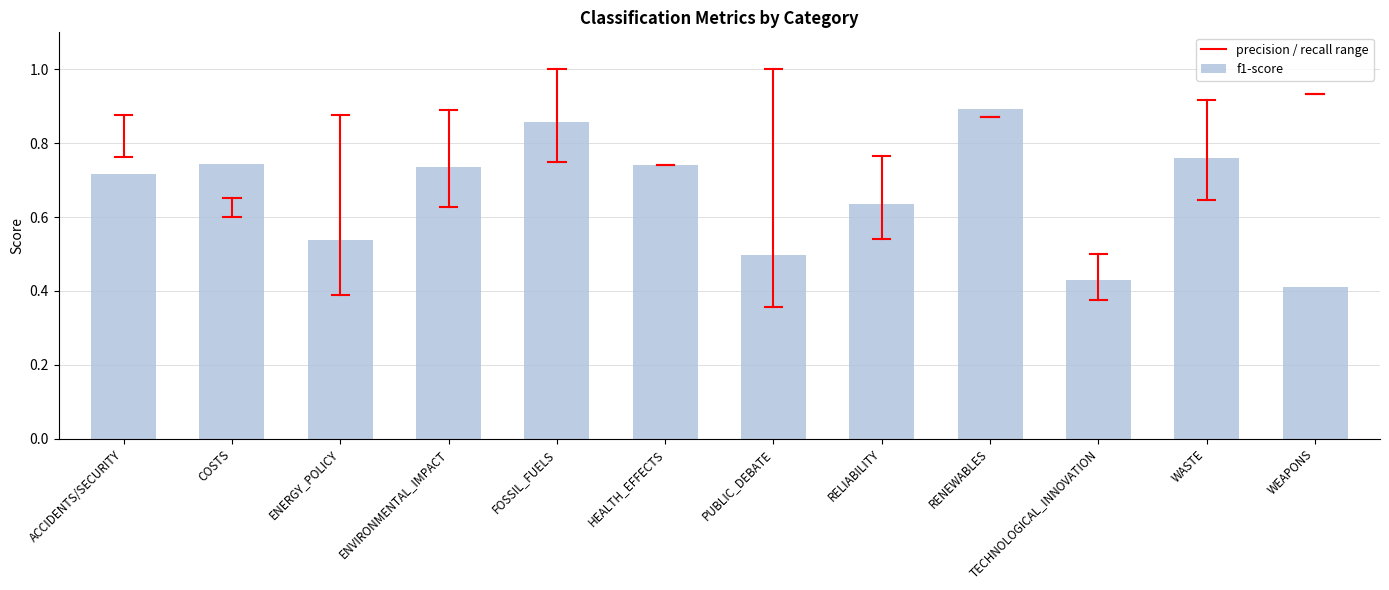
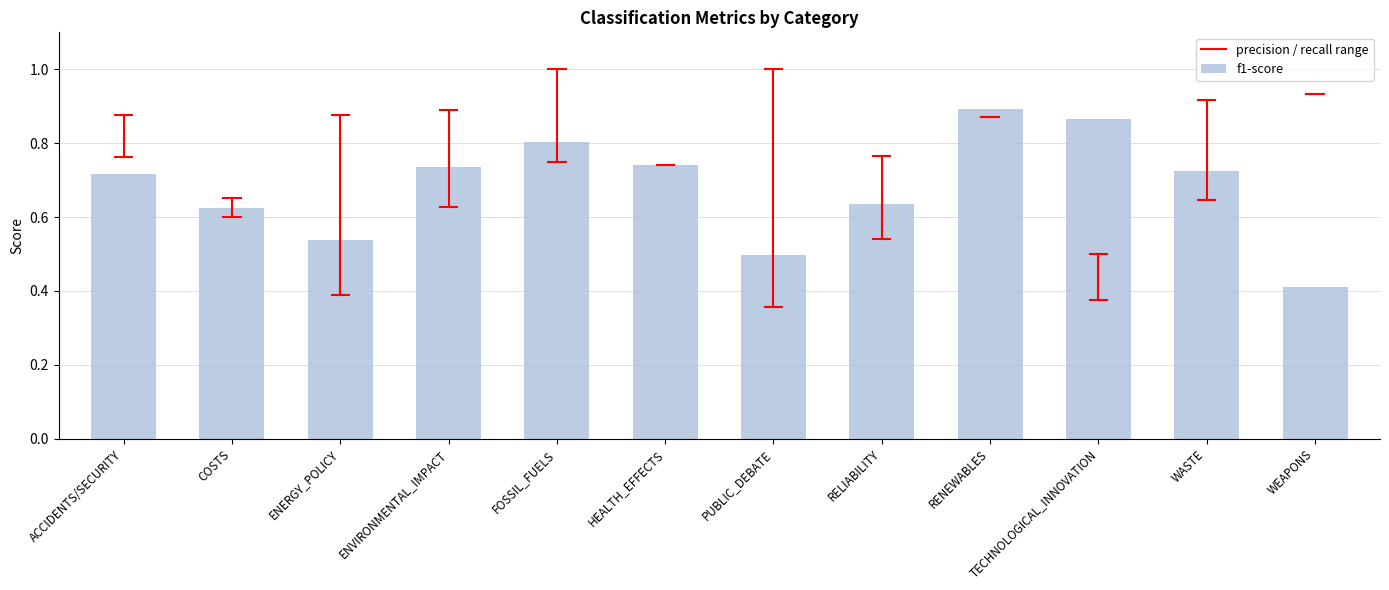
f1-score, COSTS: 0.74 -> 0.63
f1-score, FOSSIL_FUELS: 0.86 -> 0.80
f1-score, TECHNOLOGICAL_INNOVATION: 0.43 -> 0.87
f1-score, WASTE: 0.76 -> 0.72
